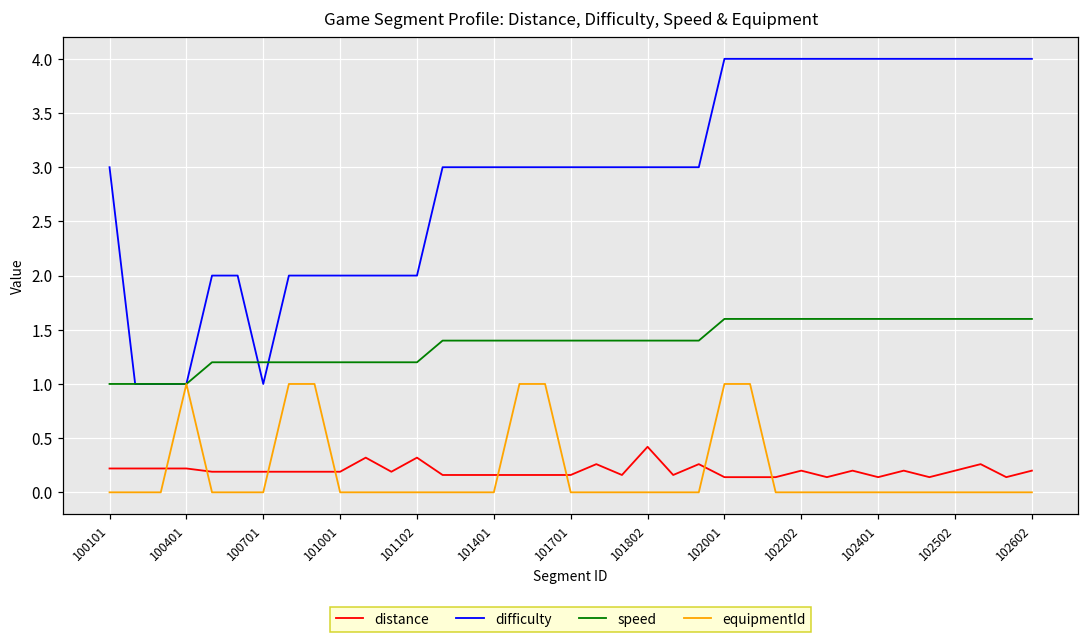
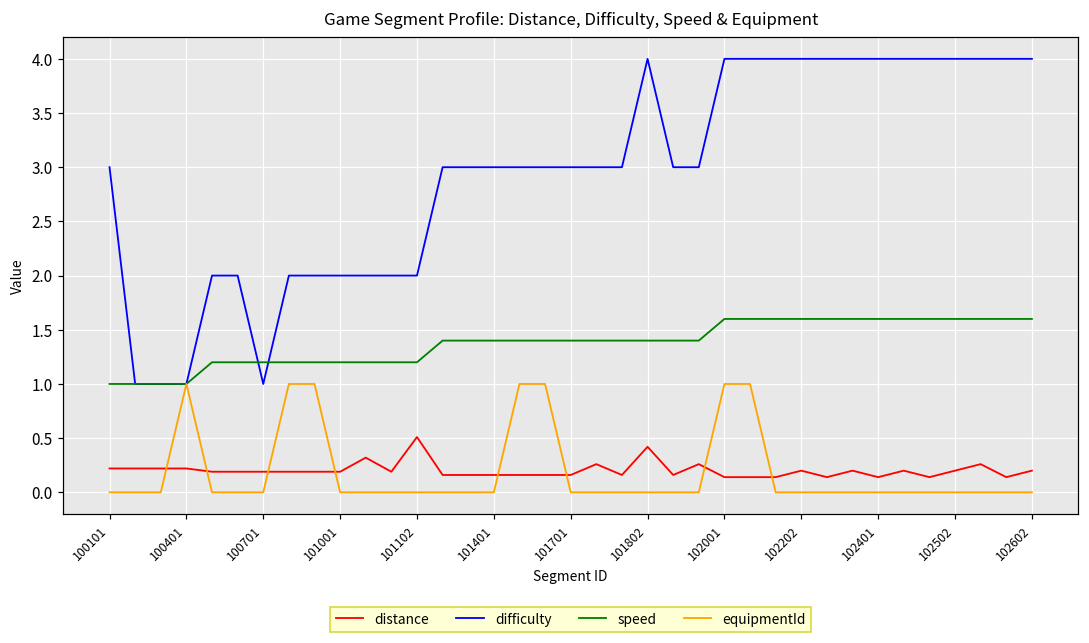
distance, 101102: 0.3 -> 0.5
difficulty, 101802: 3 -> 4
